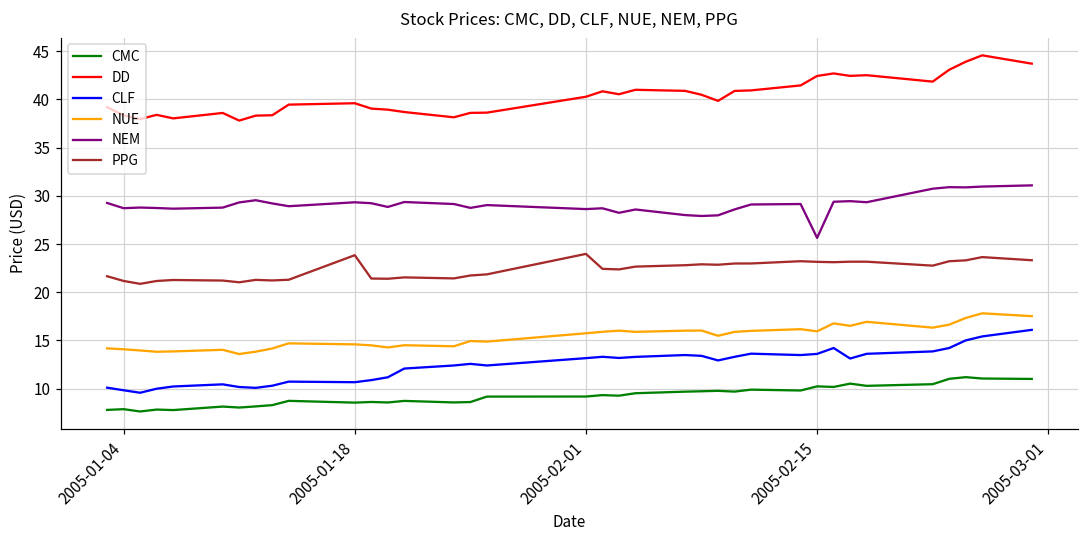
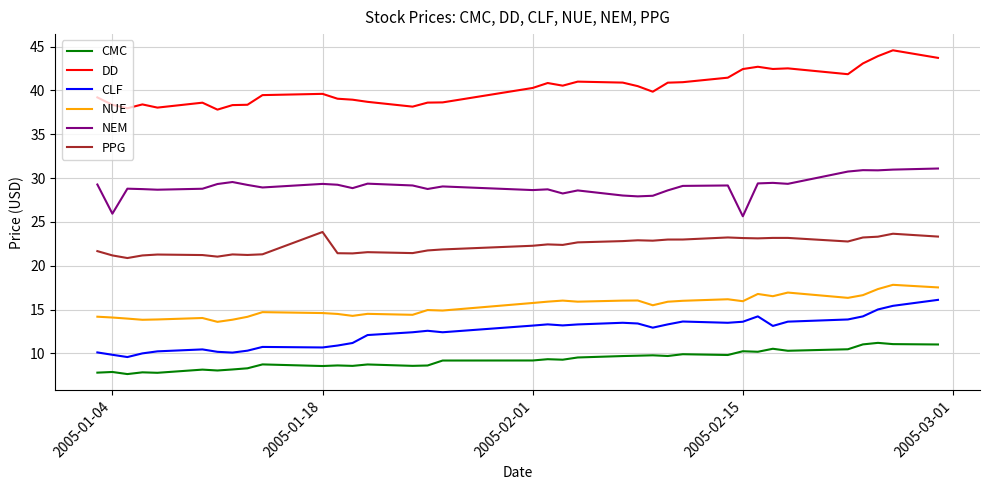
NEM, 2005-01-04: 29 -> 26
PPG, 2005-02-01: 24 -> 22
